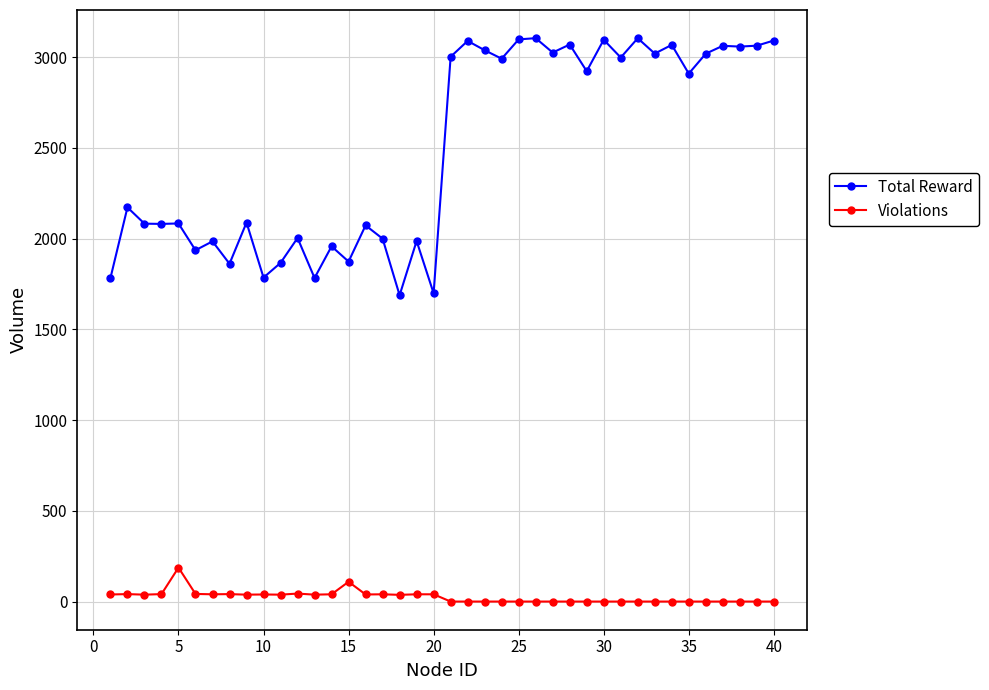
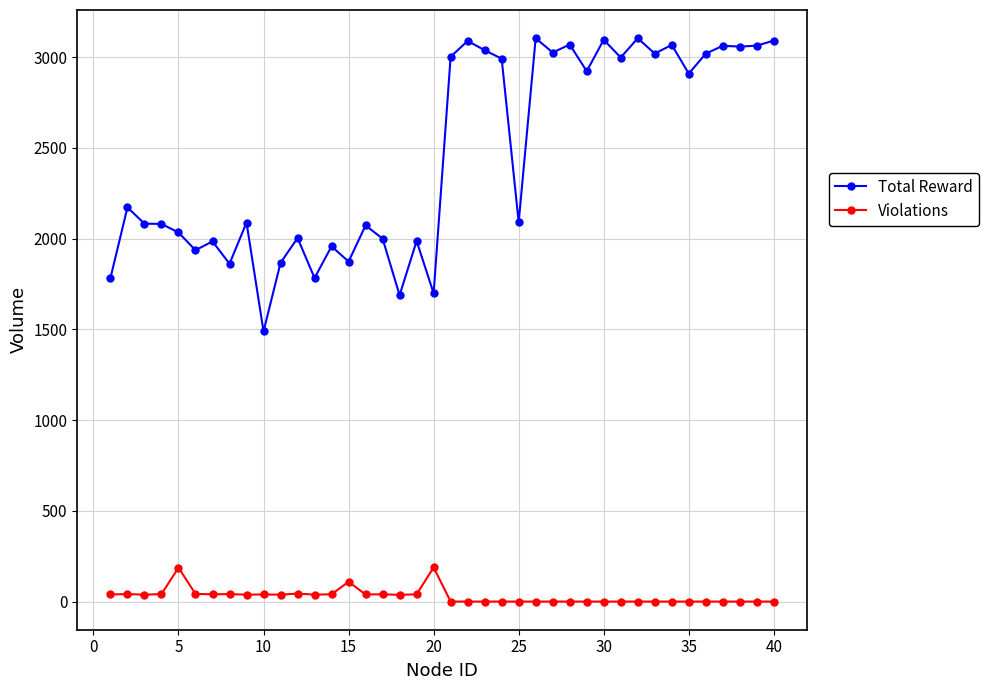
Total Reward, 5: 2080 -> 2030
Total Reward, 10: 1790 -> 1490
Violations, 20: 40 -> 190
Total Reward, 25: 3100 -> 2090
